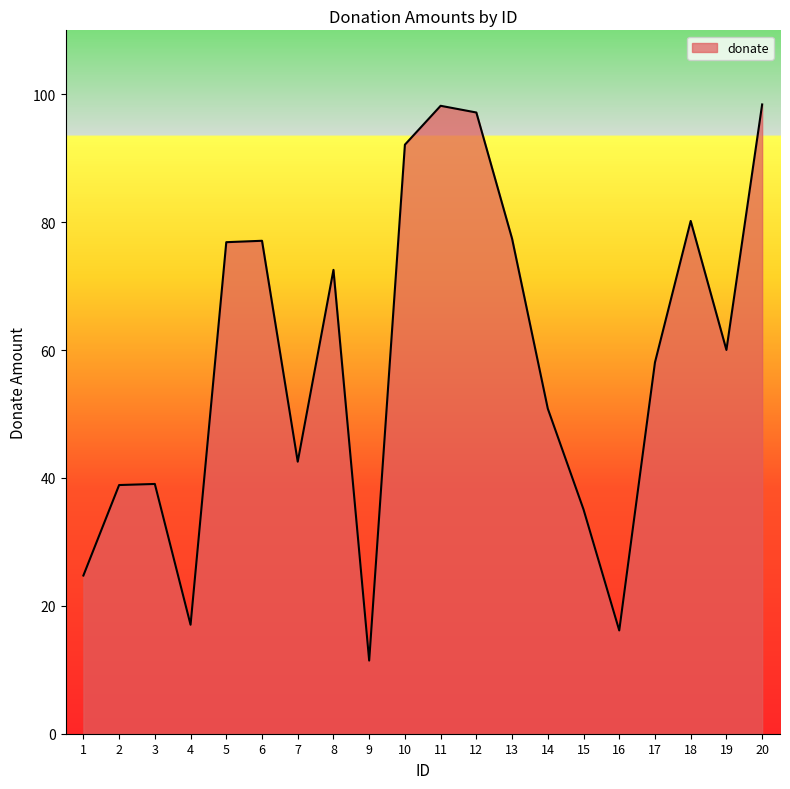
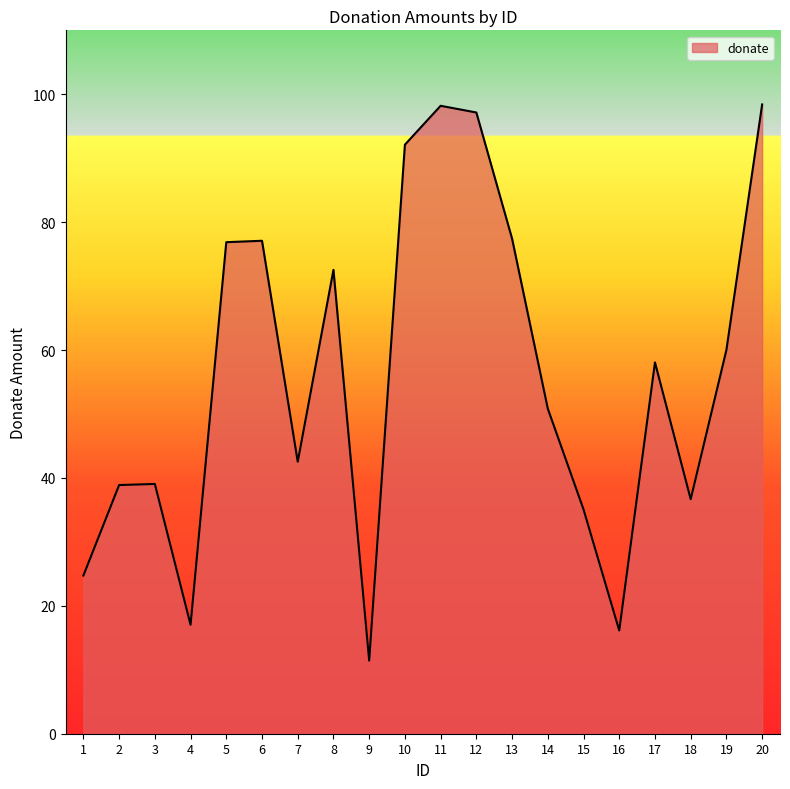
18: 80 -> 37
